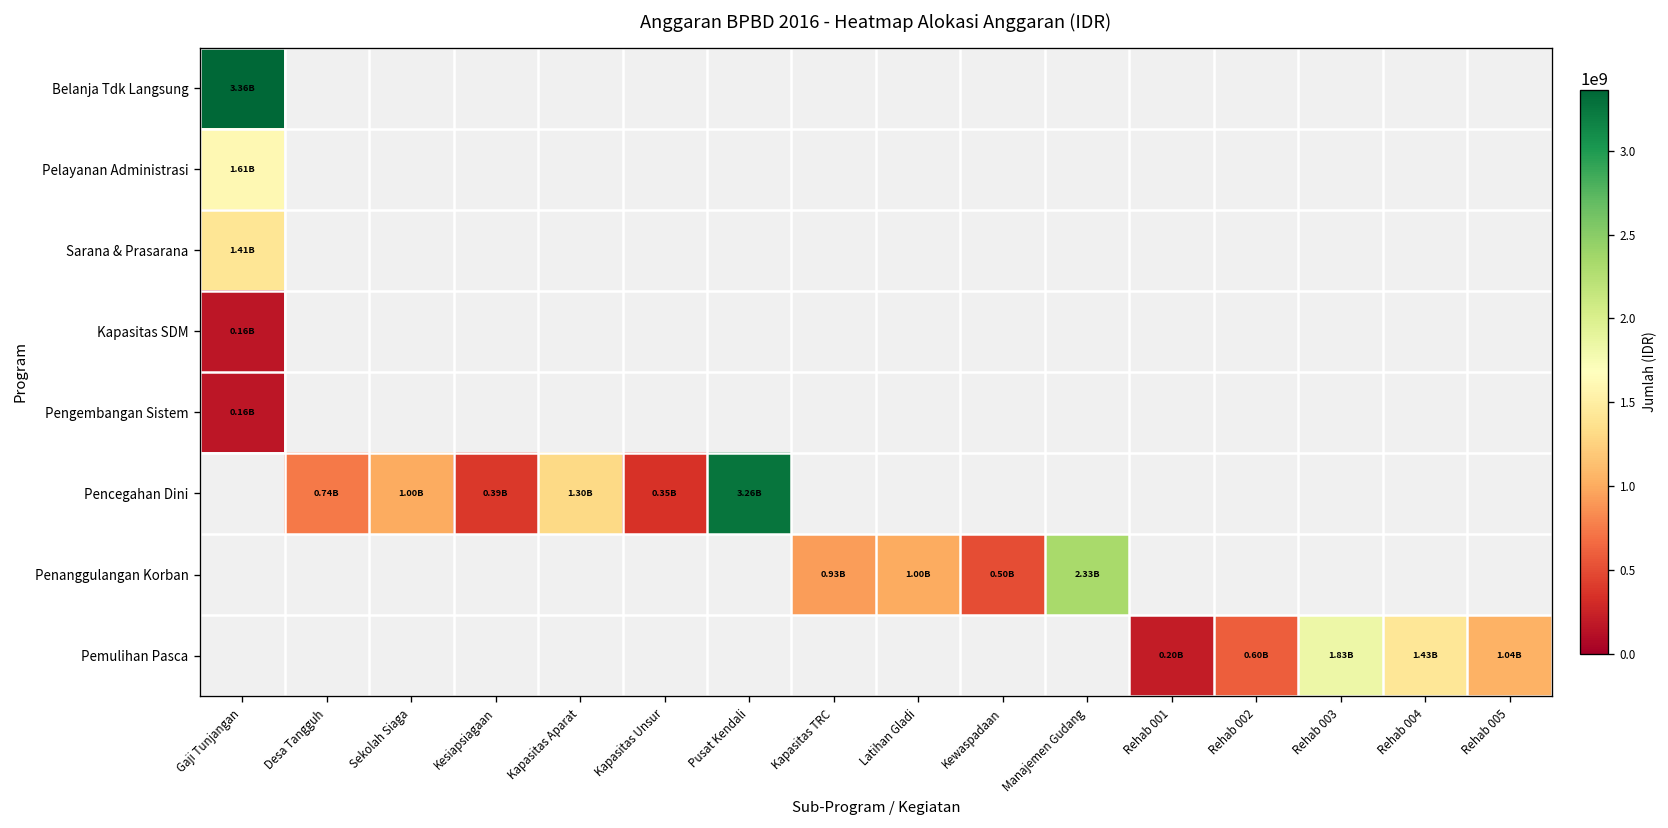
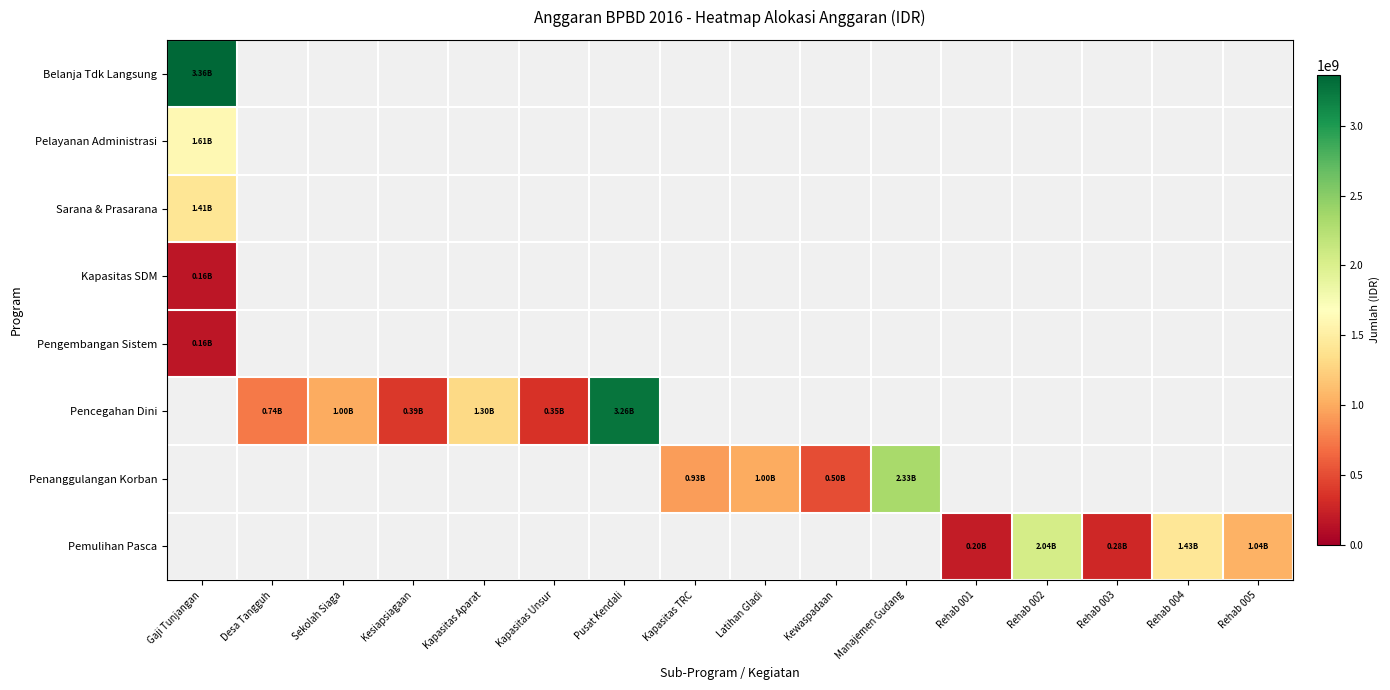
Pemulihan Pasca, Rehab 002: 0.60B -> 2.04B
Pemulihan Pasca, Rehab 003: 1.83B -> 0.28B
